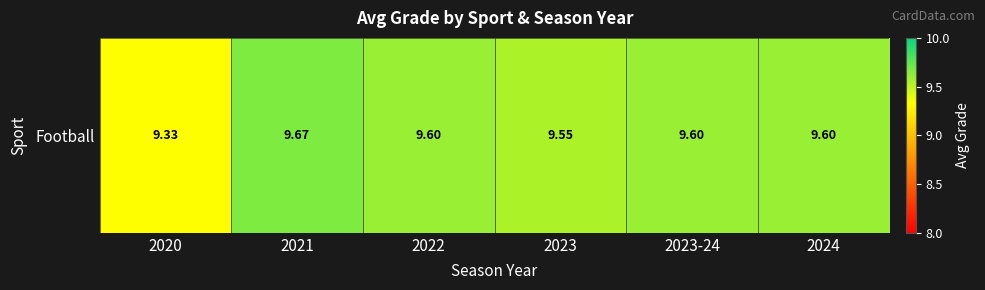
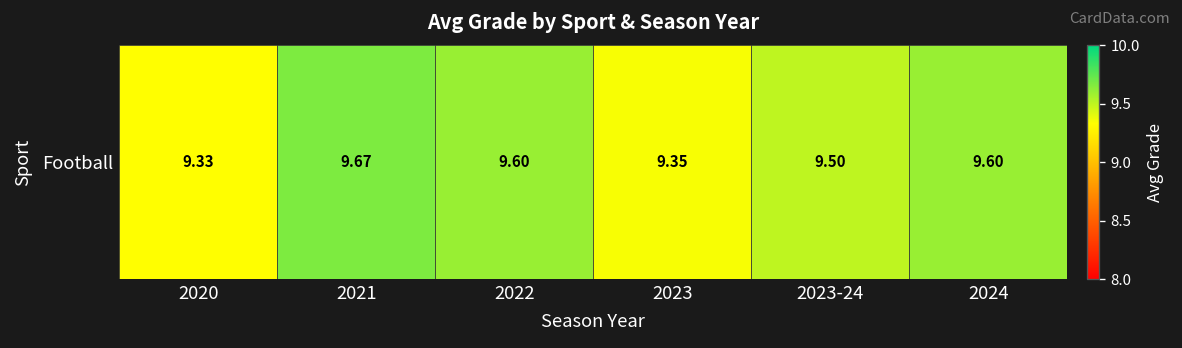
Football, 2023: 9.55 -> 9.35
Football, 2023-24: 9.60 -> 9.50
